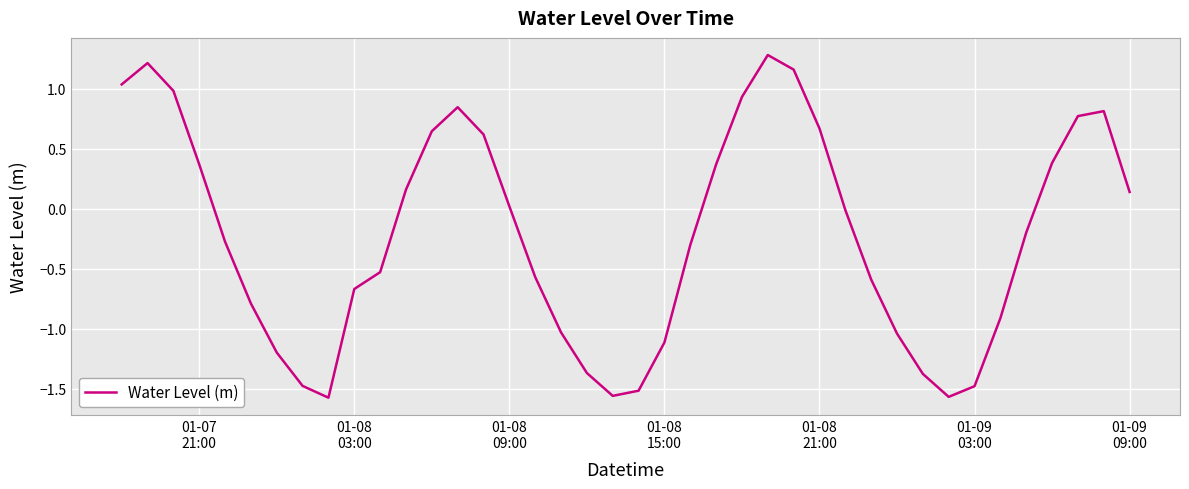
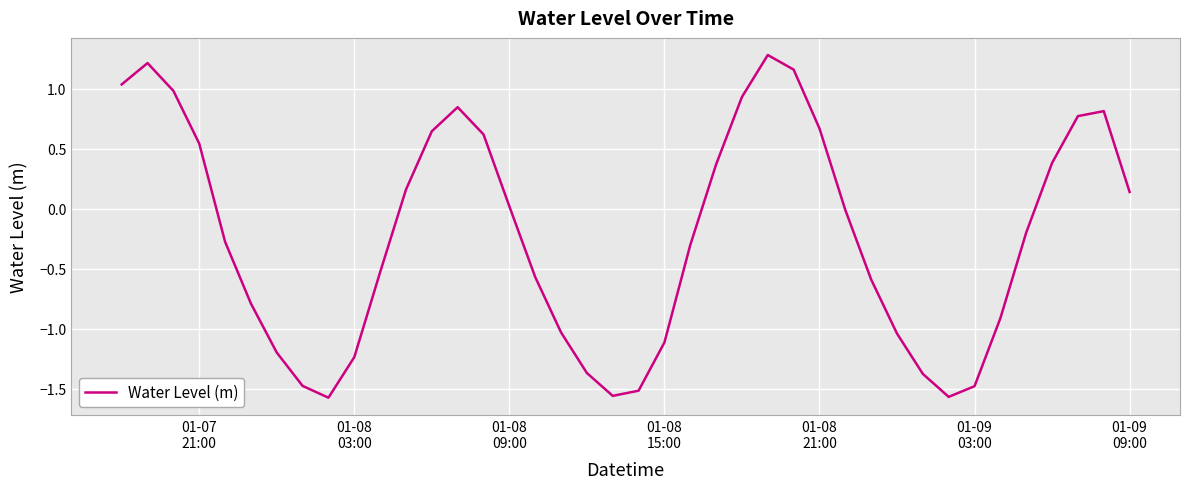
01-07 21:00: 0.37 -> 0.54
01-08 03:00: -0.67 -> -1.24
